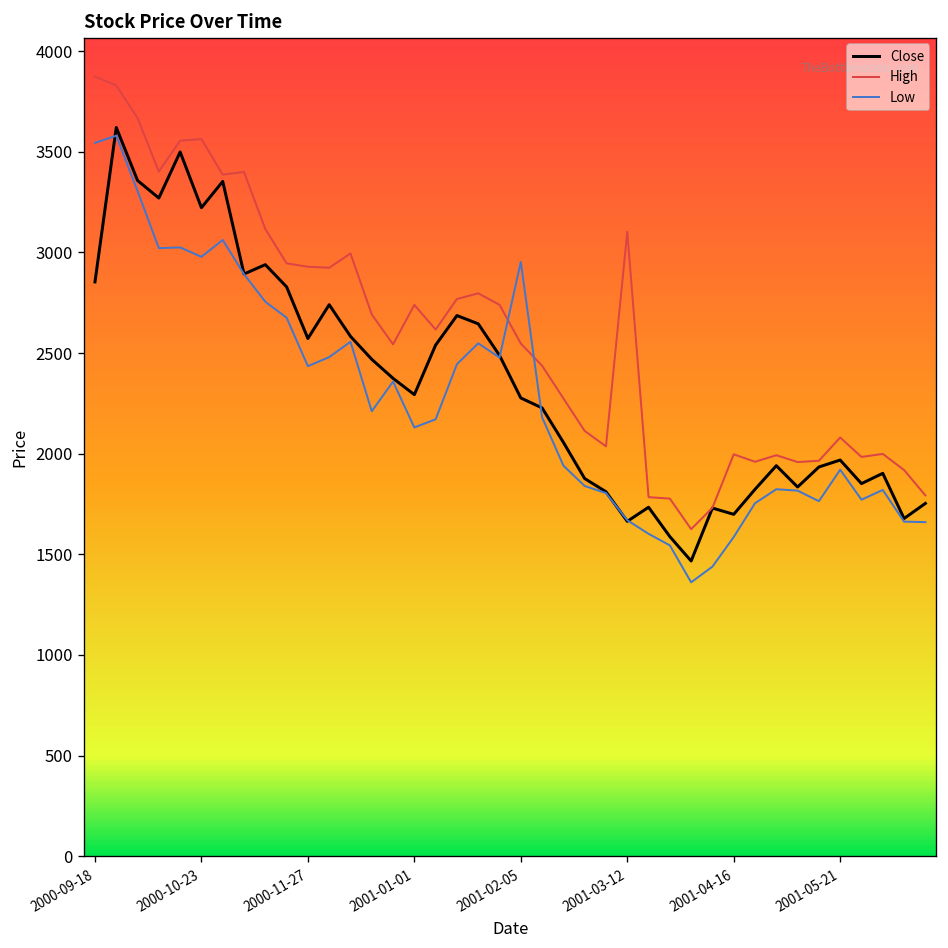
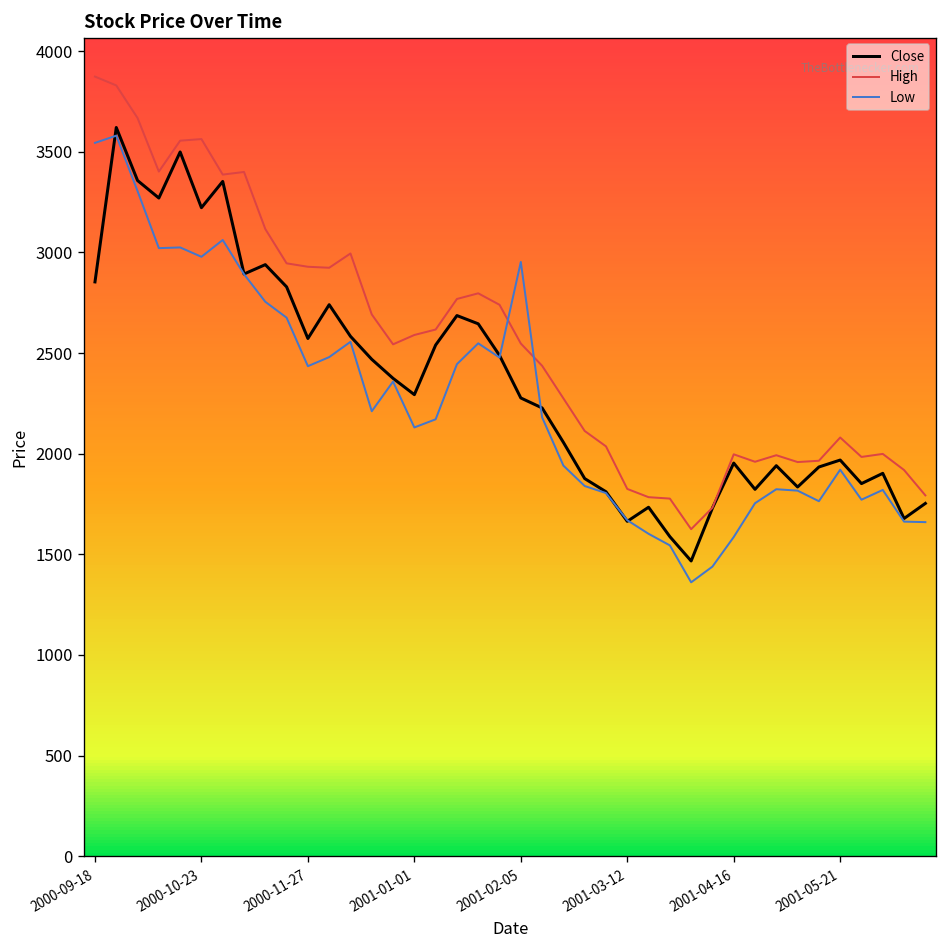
High, 2001-01-01: 2740 -> 2590
High, 2001-03-12: 3100 -> 1830
Close, 2001-04-16: 1700 -> 1950
